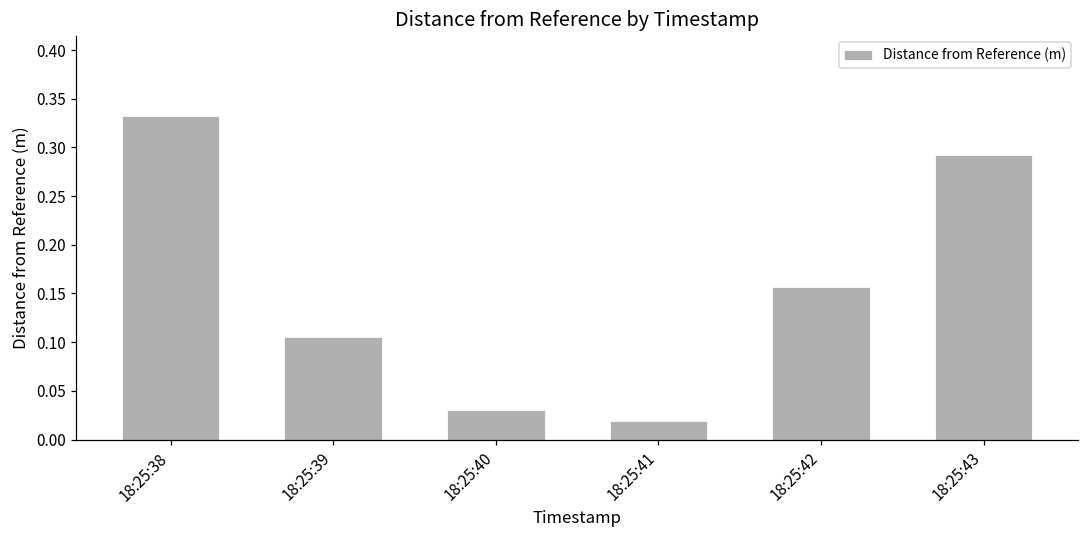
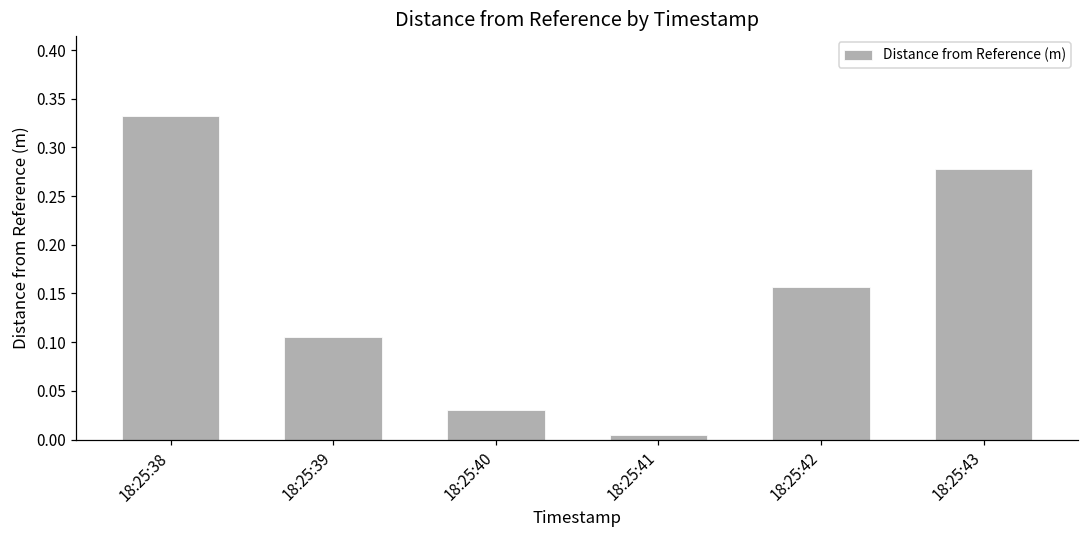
18:25:41: 0.02 -> 0.00
18:25:43: 0.29 -> 0.28
